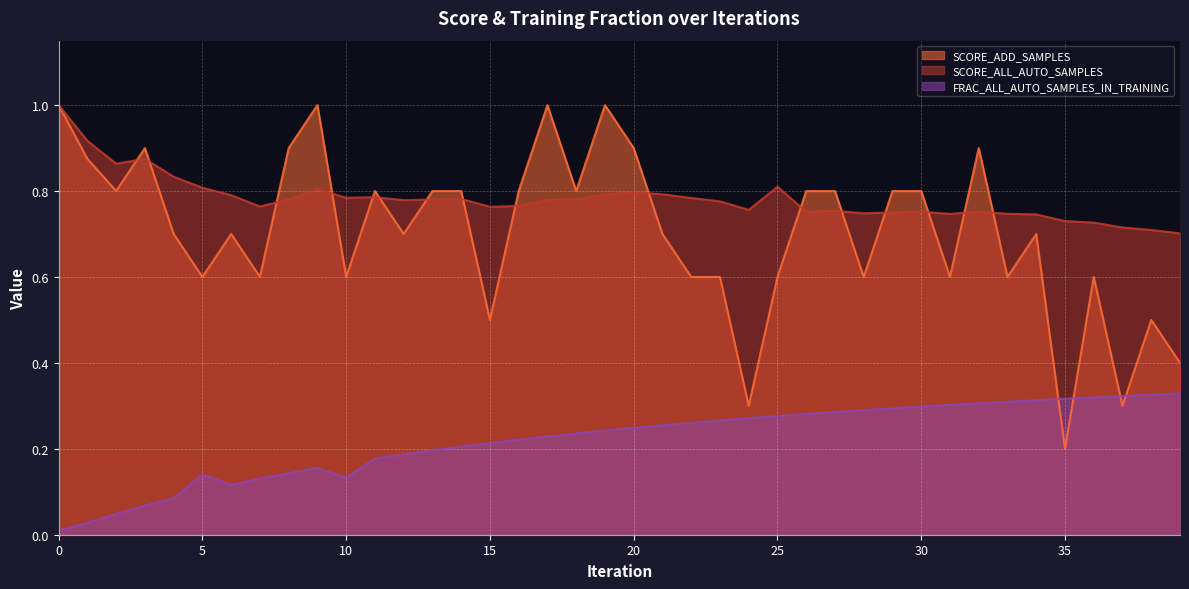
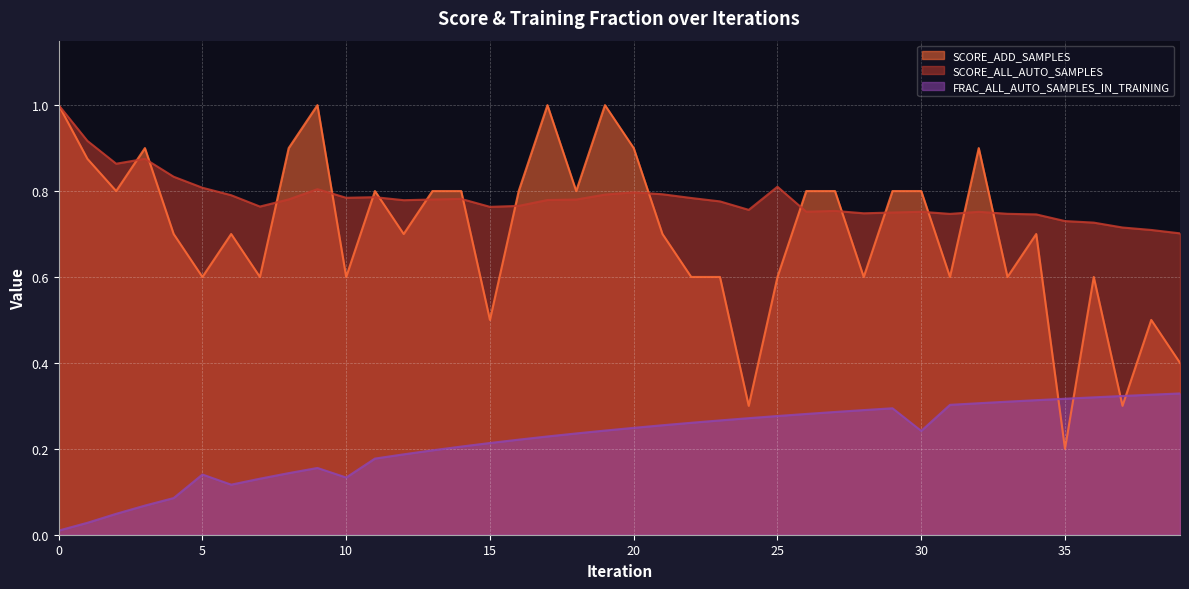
FRAC_ALL_AUTO_SAMPLES_IN_TRAINING, 30: 0.30 -> 0.24
